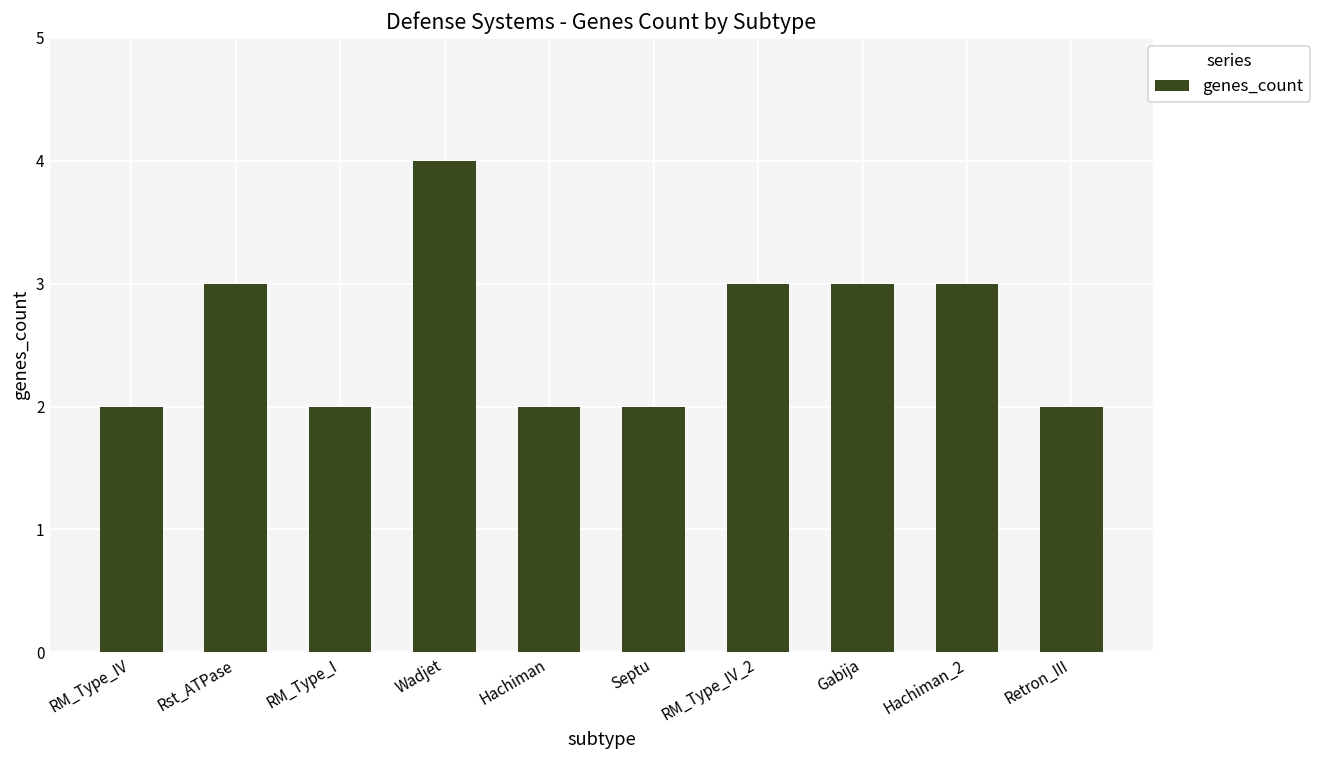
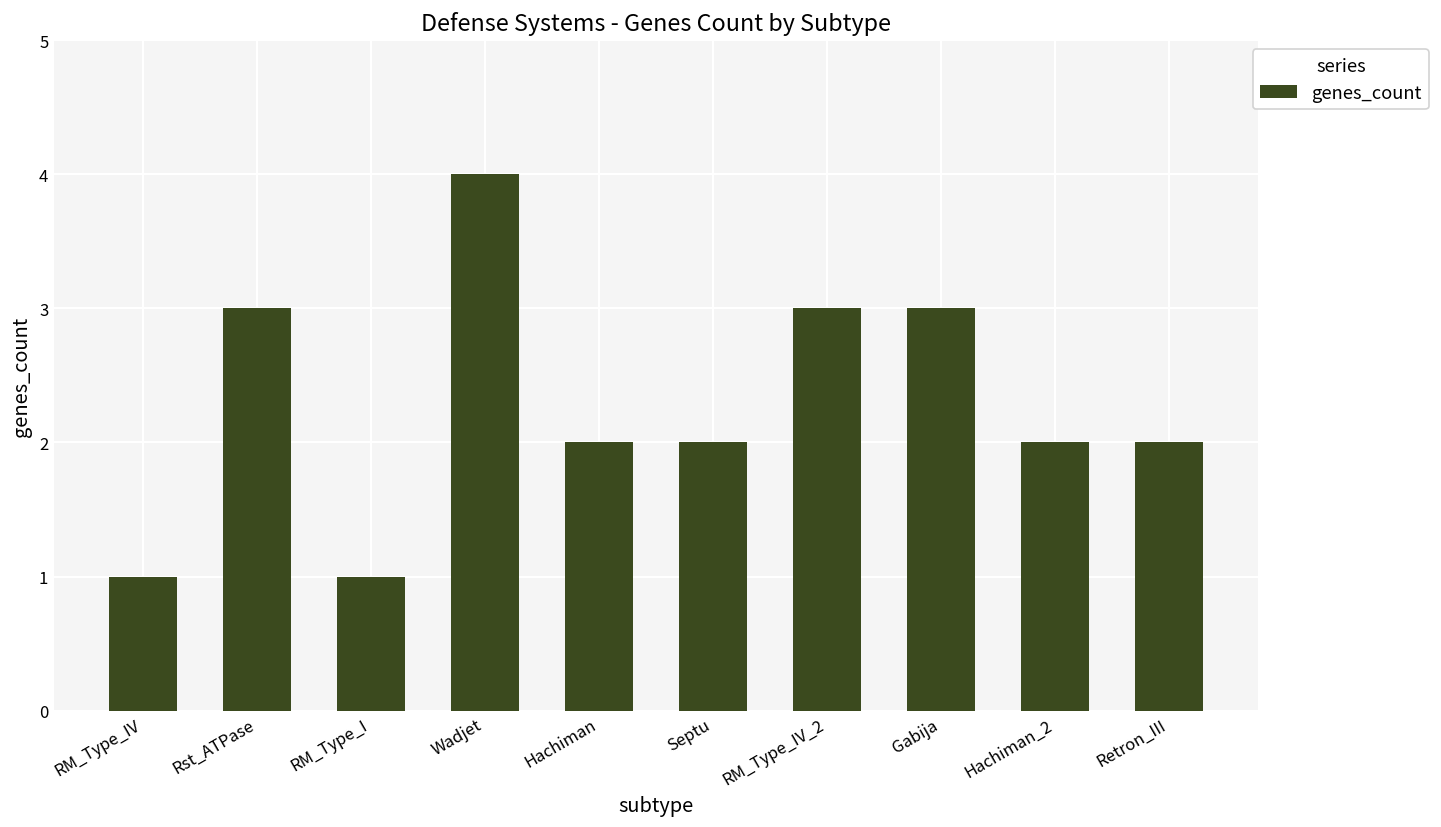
RM_Type_IV: 2 -> 1
RM_Type_I: 2 -> 1
Hachiman_2: 3 -> 2
